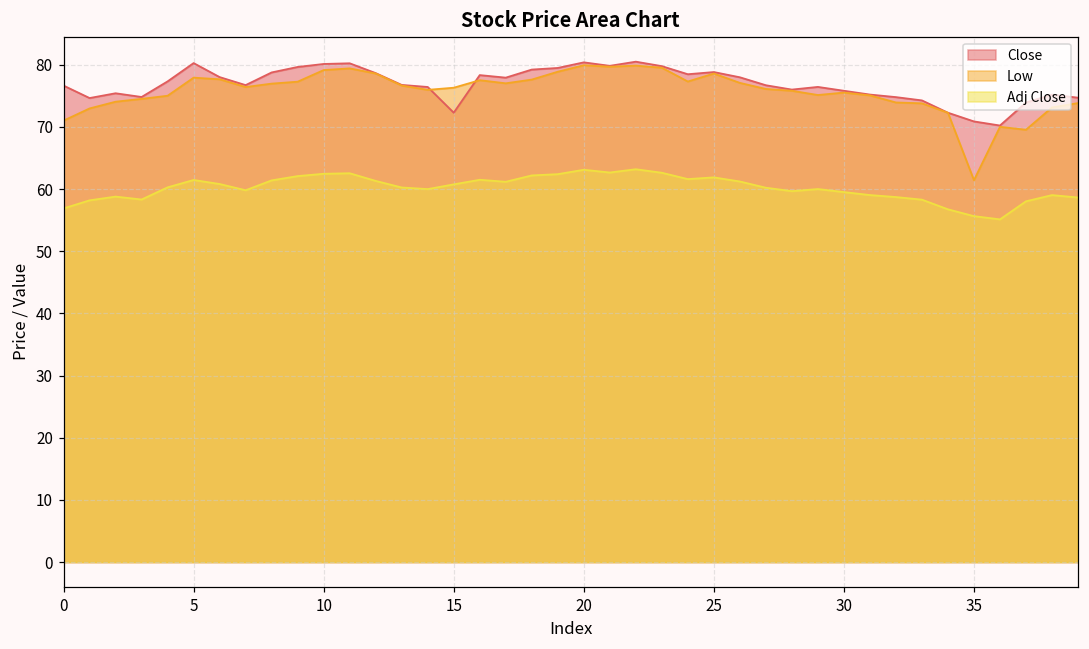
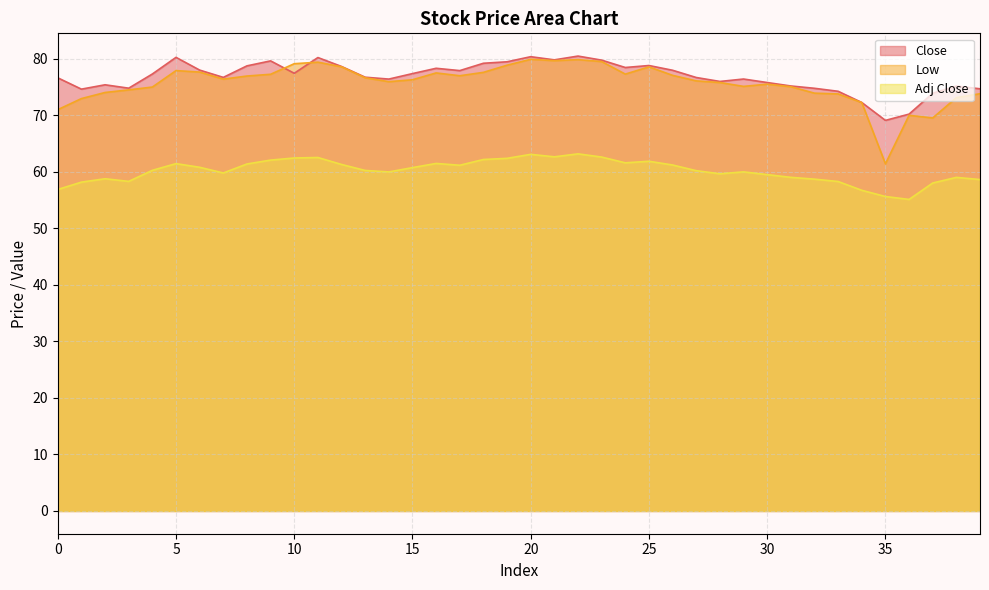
Close, 10: 80 -> 77
Close, 15: 72 -> 77
Close, 35: 71 -> 69
